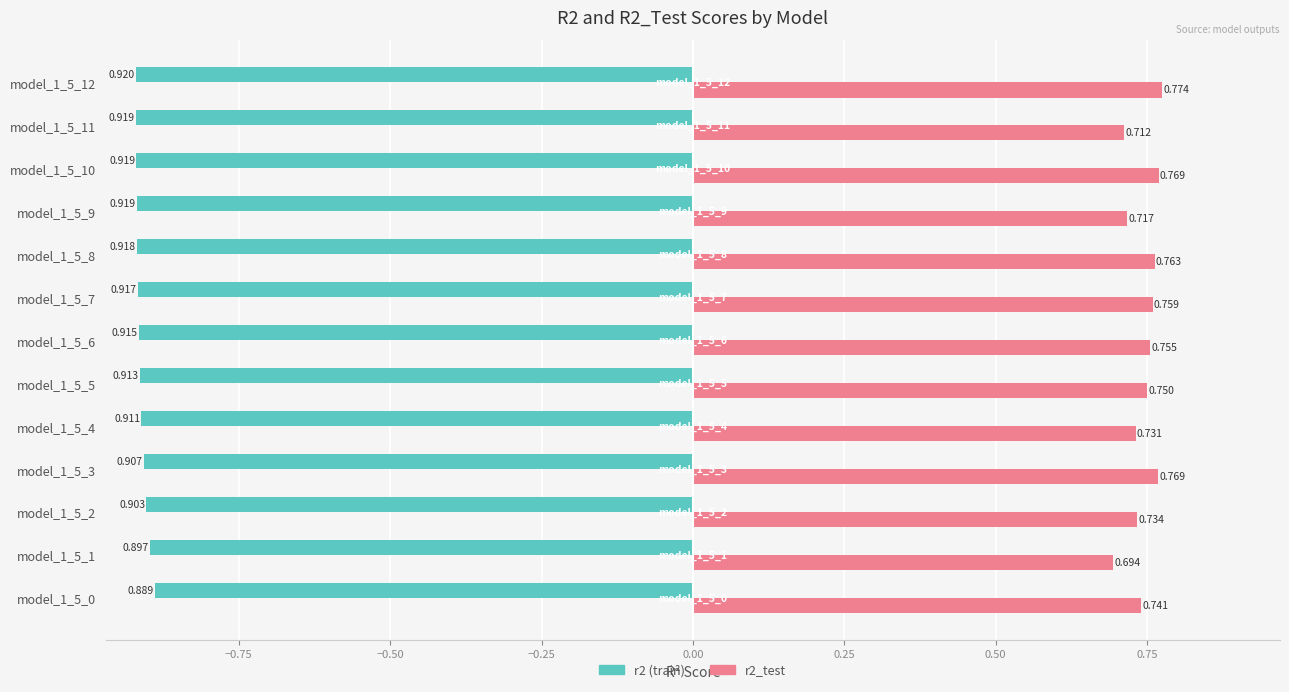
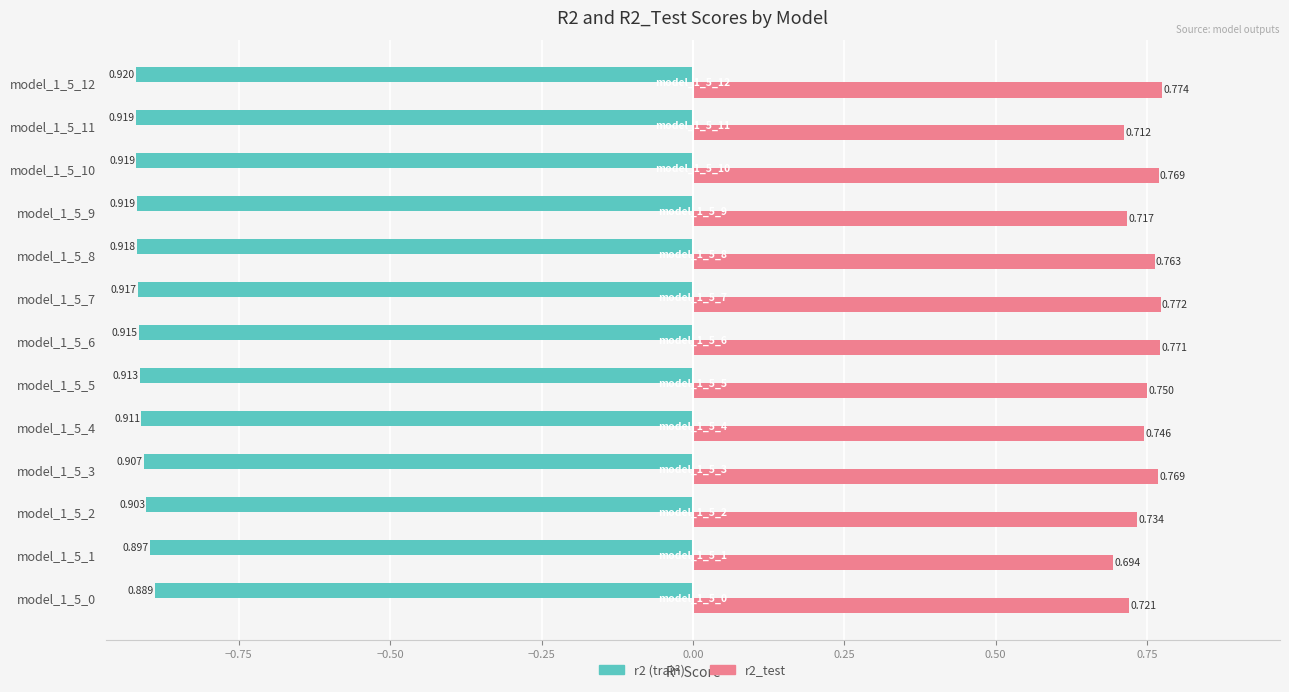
r2_test, model_1_5_7: 0.759 -> 0.772
r2_test, model_1_5_6: 0.755 -> 0.771
r2_test, model_1_5_4: 0.731 -> 0.746
r2_test, model_1_5_0: 0.741 -> 0.721
